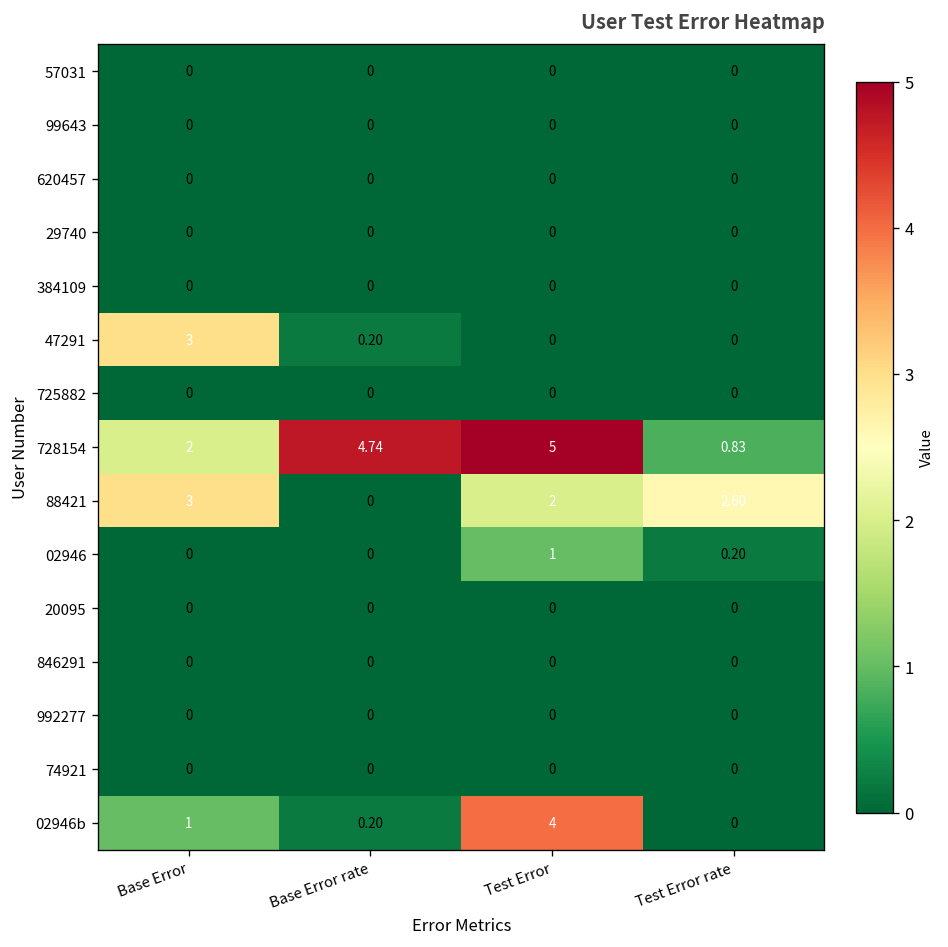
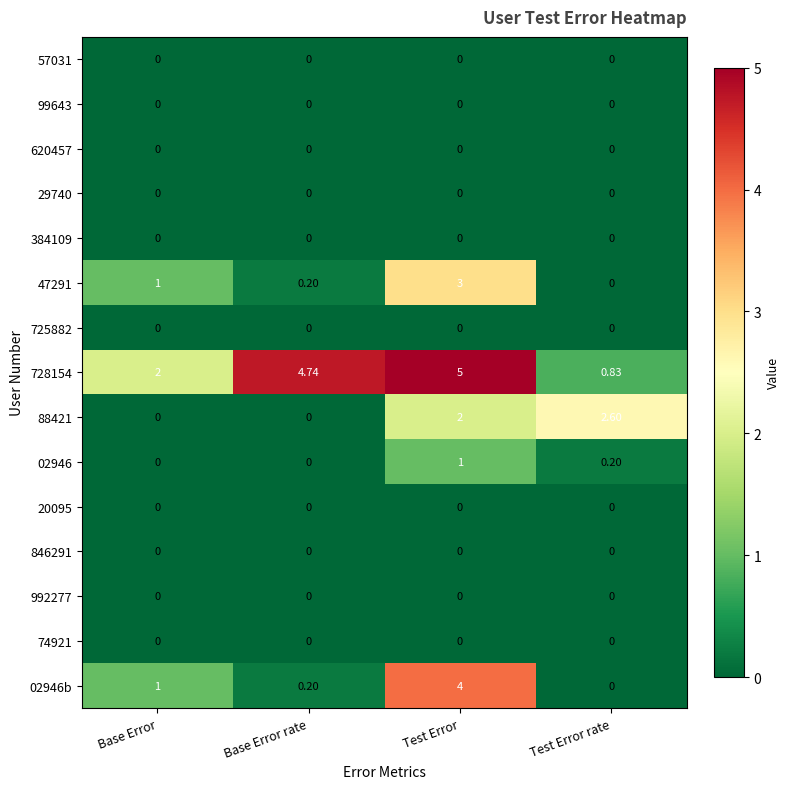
47291, Base Error: 3 -> 1
47291, Test Error: 0 -> 3
88421, Base Error: 3 -> 0
